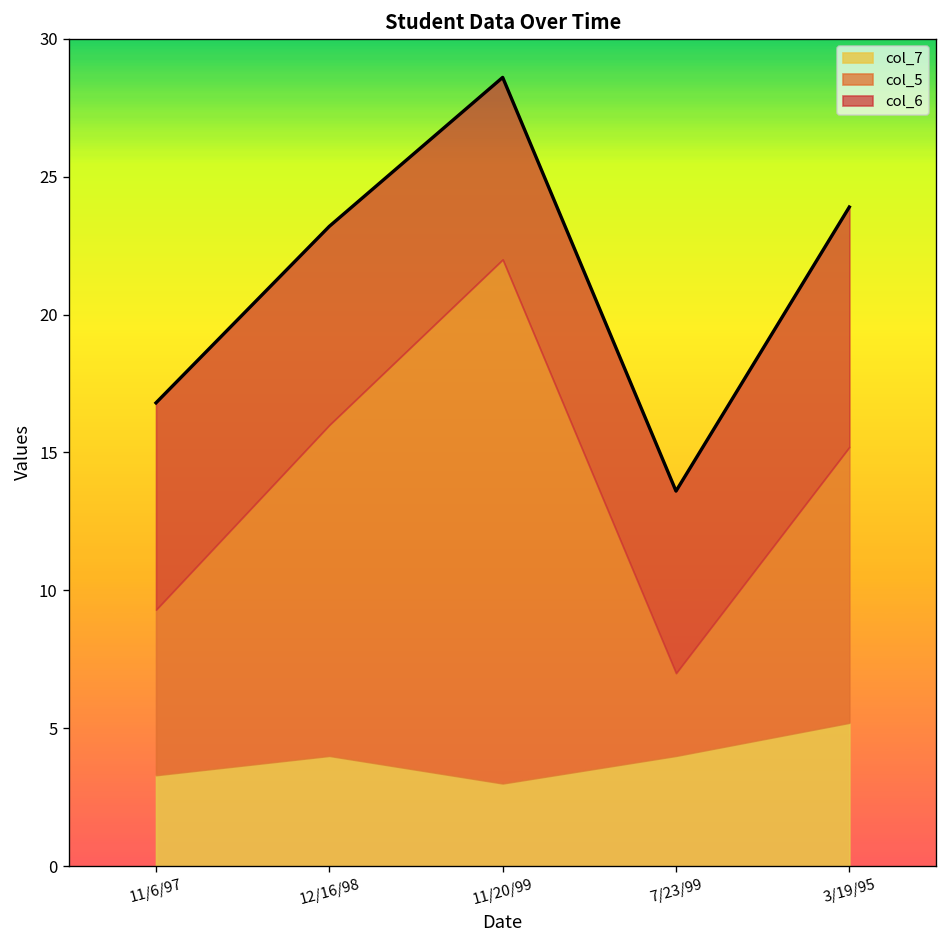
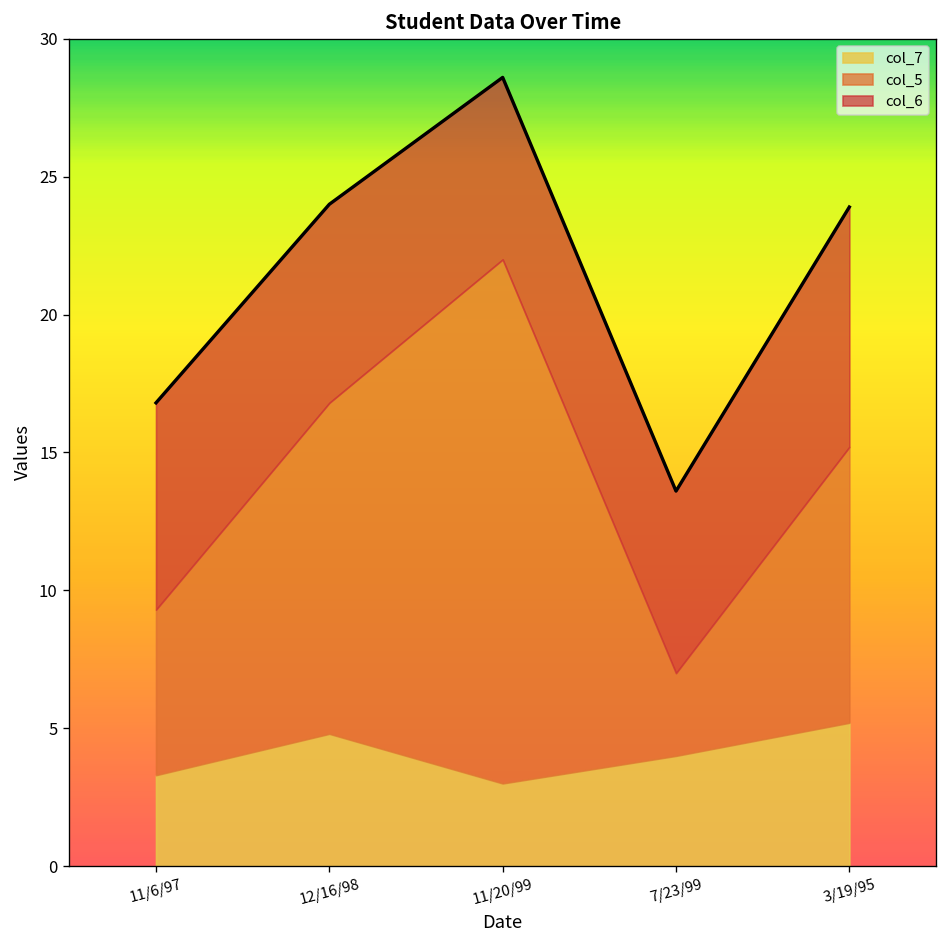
col_7, 12/16/98: 4.0 -> 4.8
